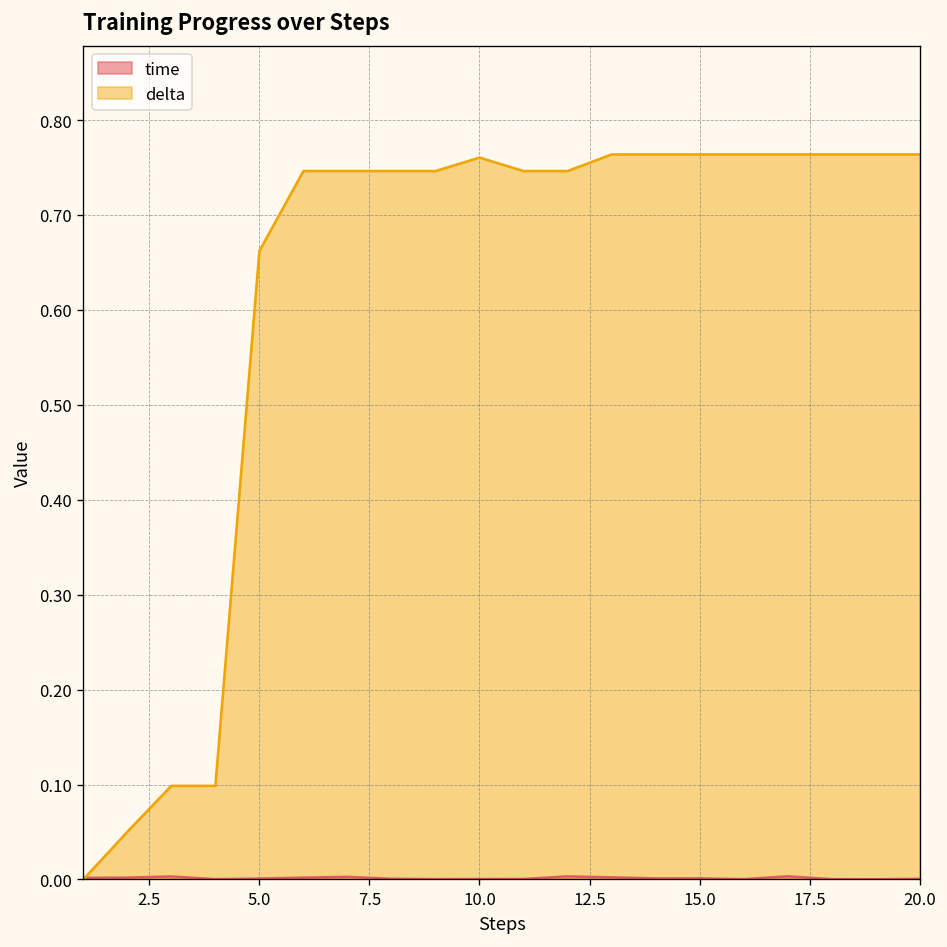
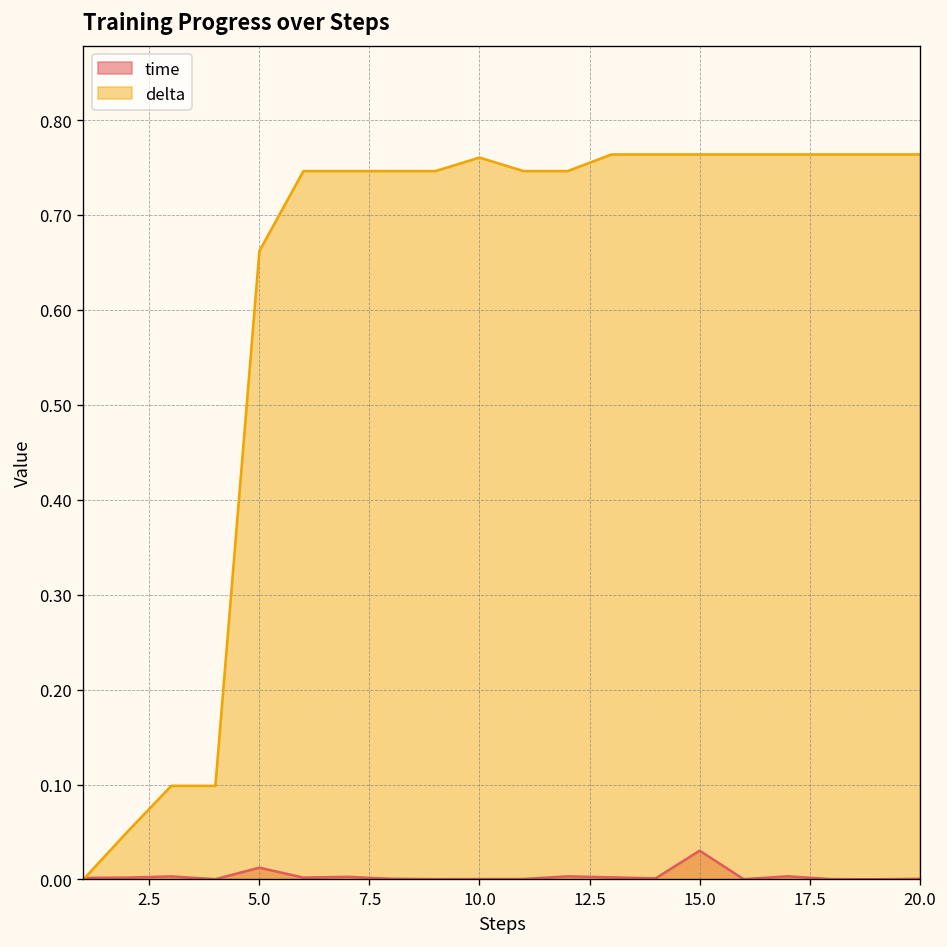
time, 5.0: 0.00 -> 0.01
time, 15.0: 0.00 -> 0.03
